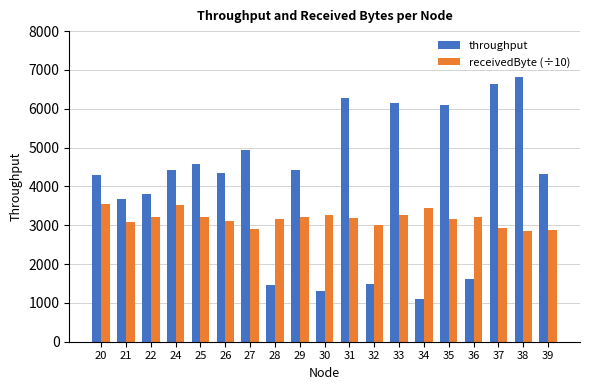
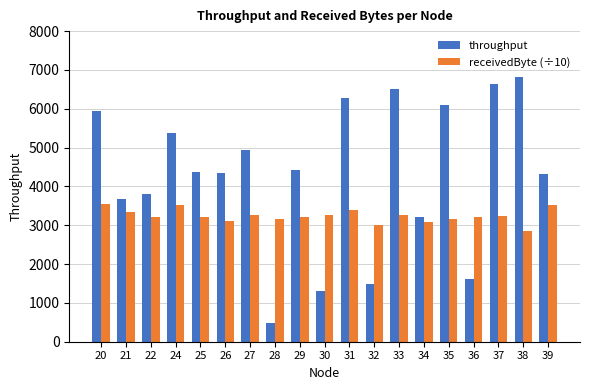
throughput, 20: 4300 -> 5900
receivedByte (÷10), 21: 3100 -> 3300
throughput, 24: 4400 -> 5400
throughput, 25: 4600 -> 4400
receivedByte (÷10), 27: 2900 -> 3300
throughput, 28: 1500 -> 500
receivedByte (÷10), 31: 3200 -> 3400
throughput, 33: 6100 -> 6500
throughput, 34: 1100 -> 3200
receivedByte (÷10), 34: 3400 -> 3100
receivedByte (÷10), 37: 2900 -> 3200
receivedByte (÷10), 39: 2900 -> 3500
